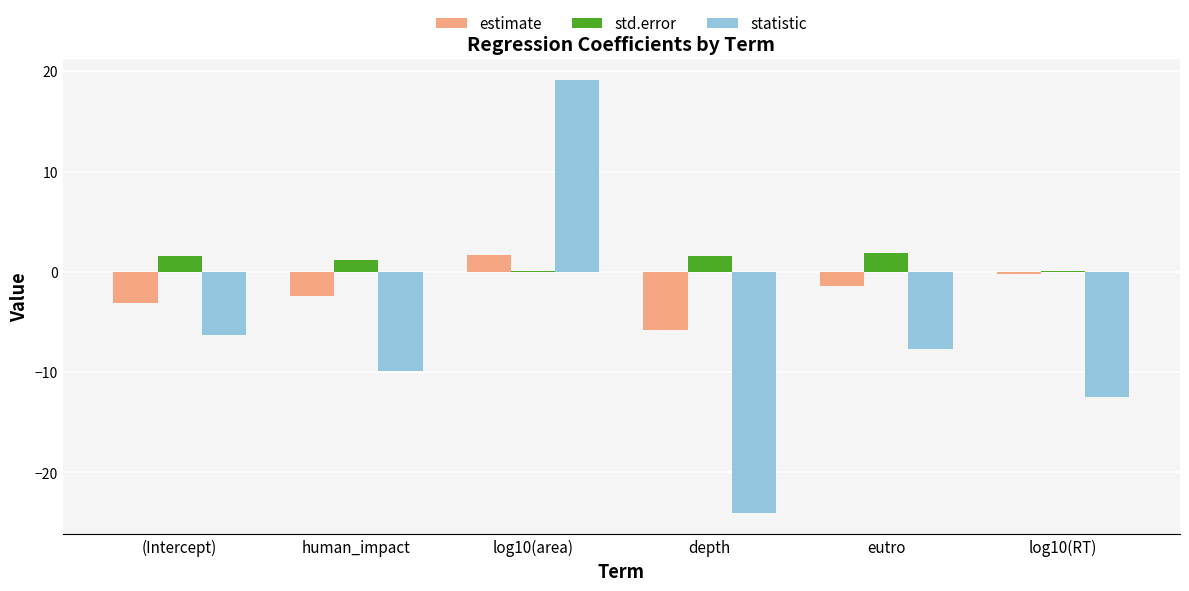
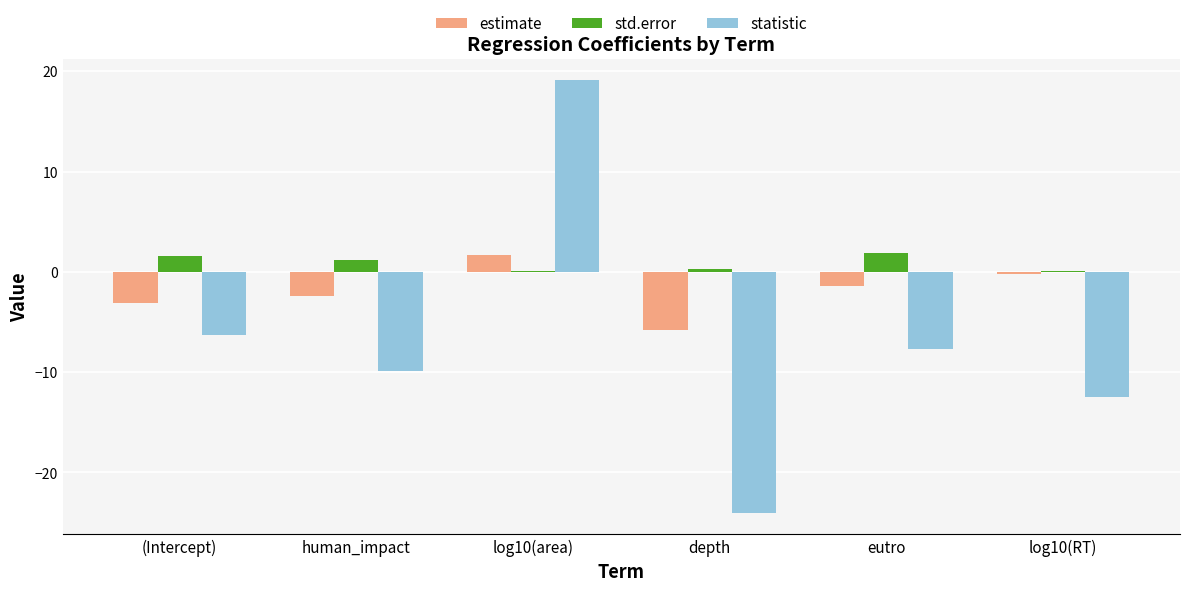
std.error, depth: 1.6 -> 0.2
